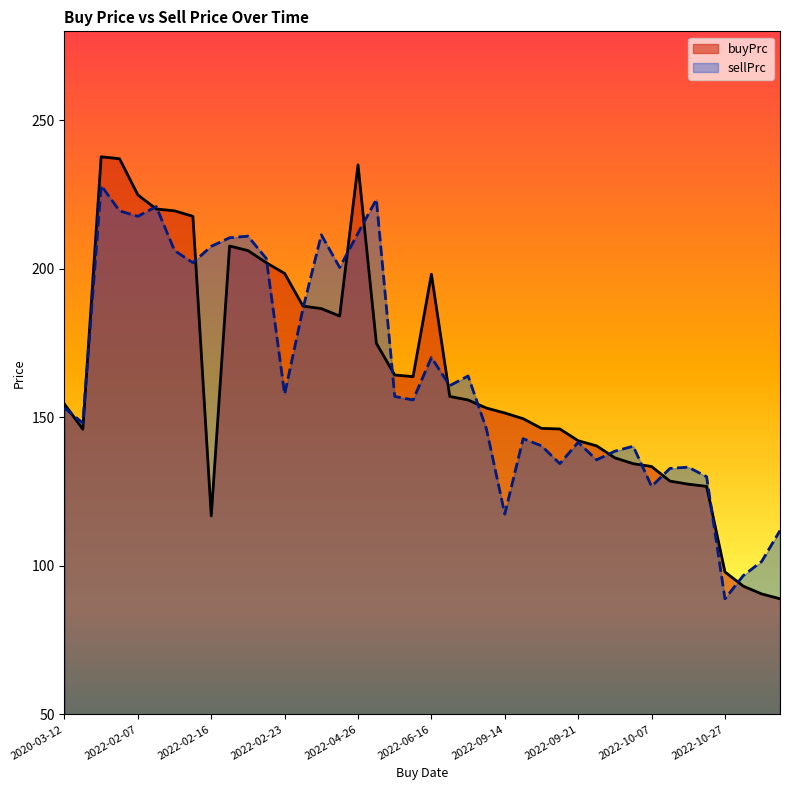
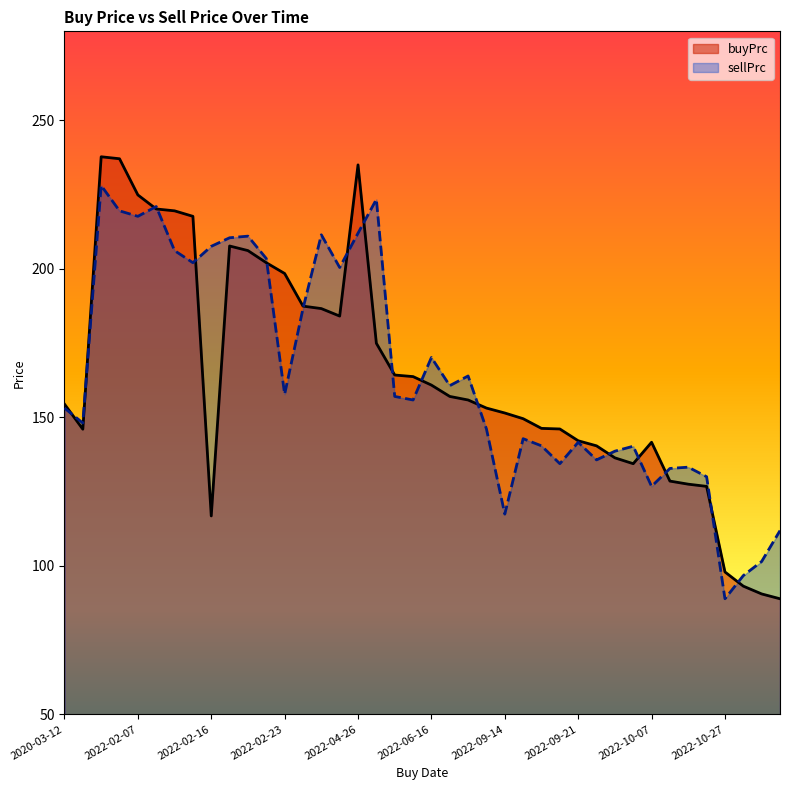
buyPrc, 2022-06-16: 198 -> 161
buyPrc, 2022-10-07: 133 -> 142
